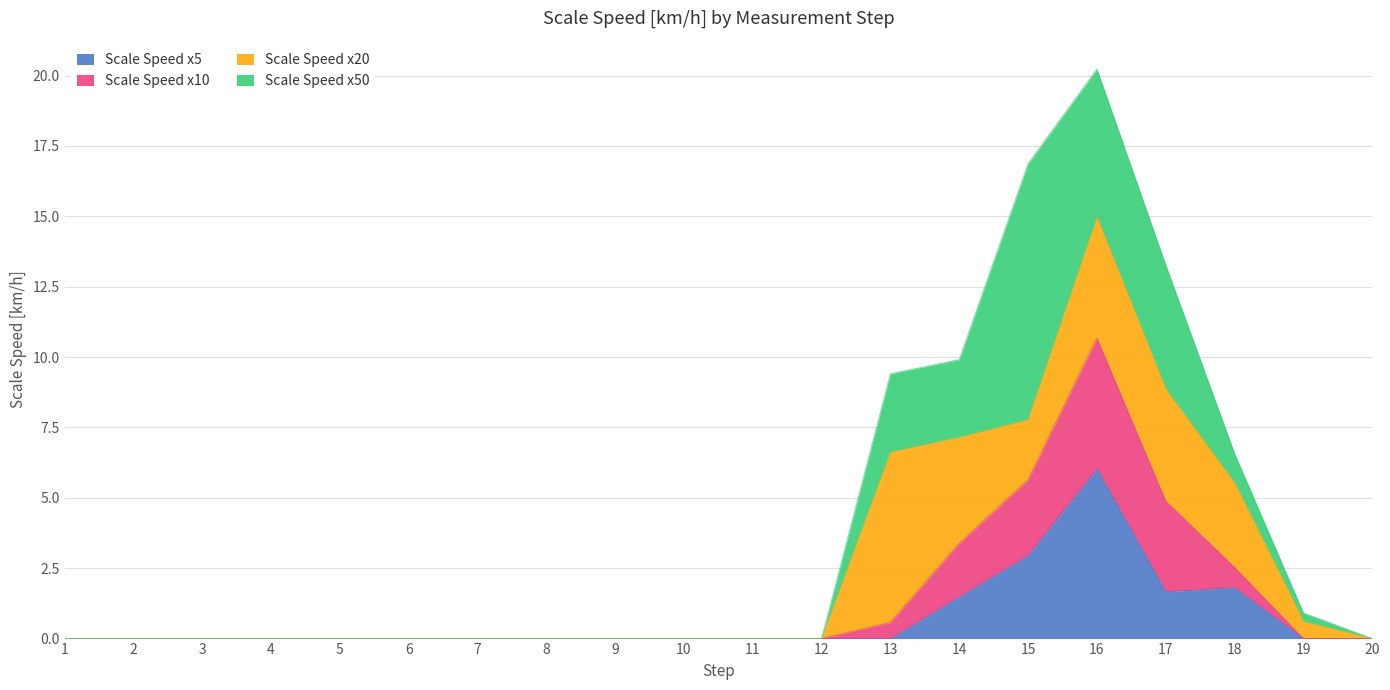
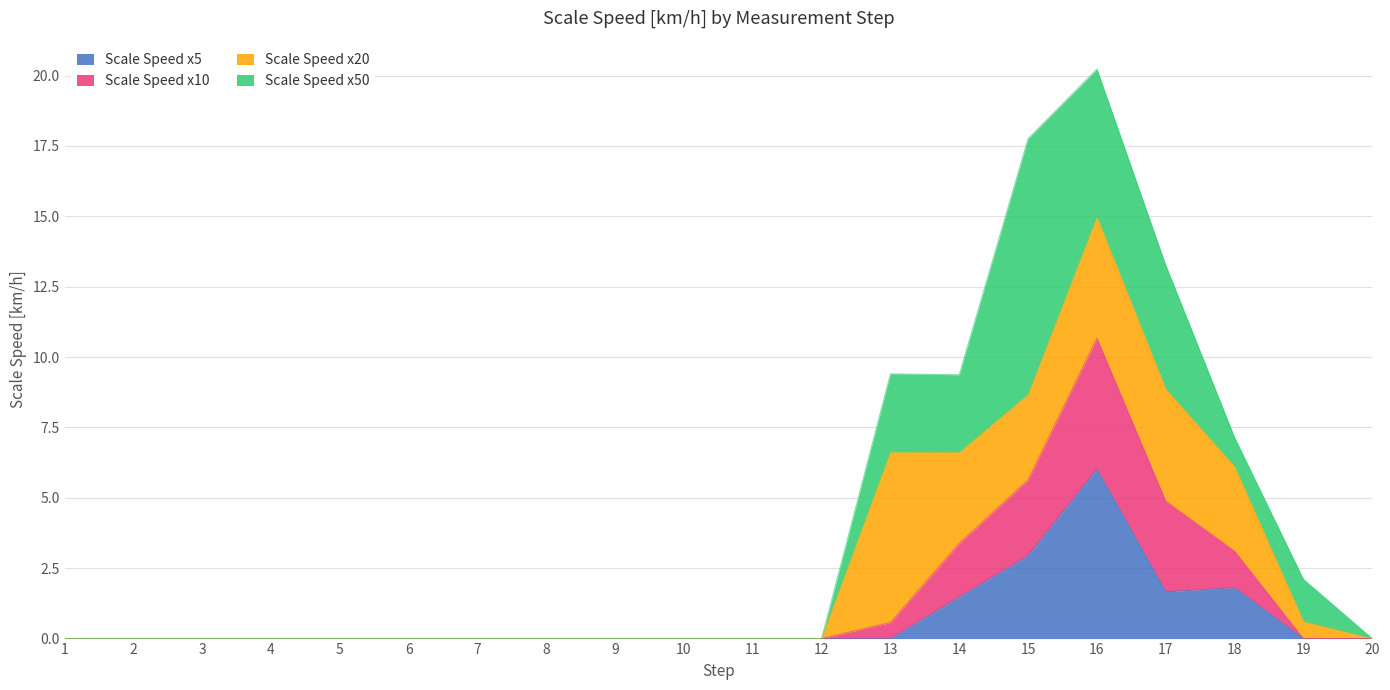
Scale Speed x20, 14: 3.8 -> 3.2
Scale Speed x20, 15: 2.1 -> 3.0
Scale Speed x10, 18: 0.7 -> 1.3
Scale Speed x50, 19: 0.3 -> 1.5
